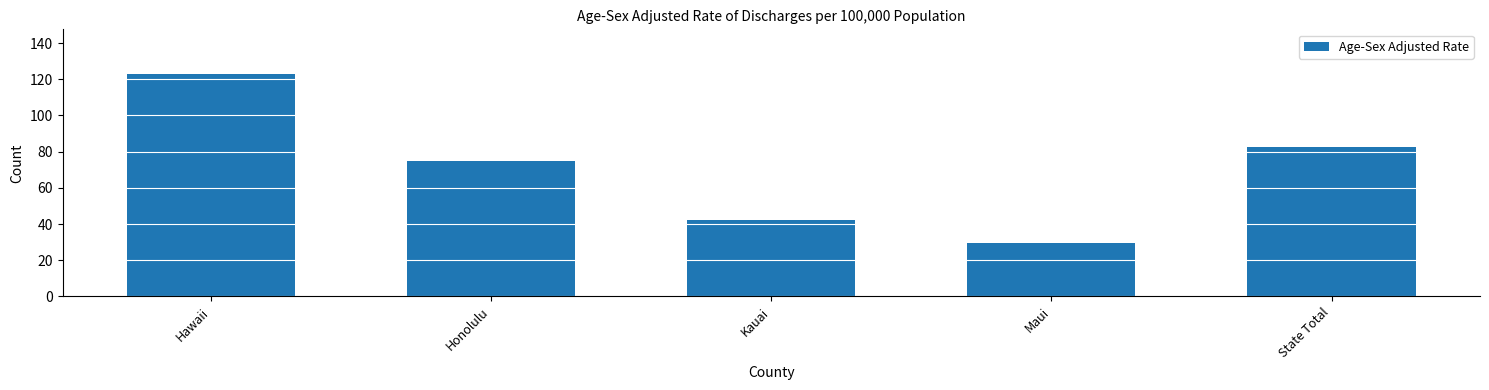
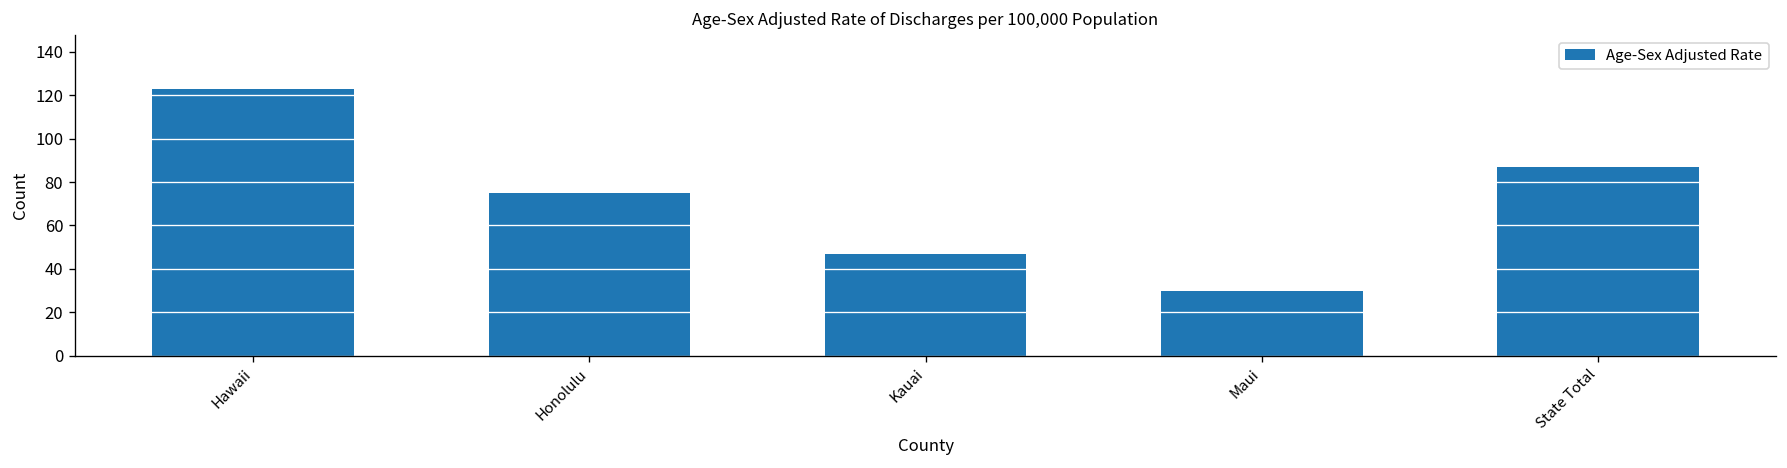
Kauai: 43 -> 47
State Total: 82 -> 87
